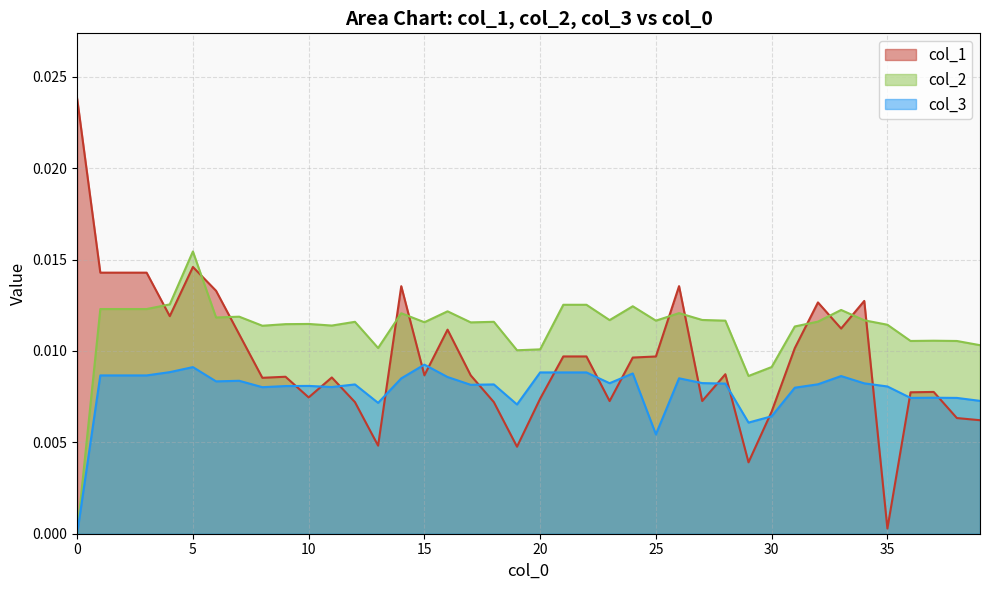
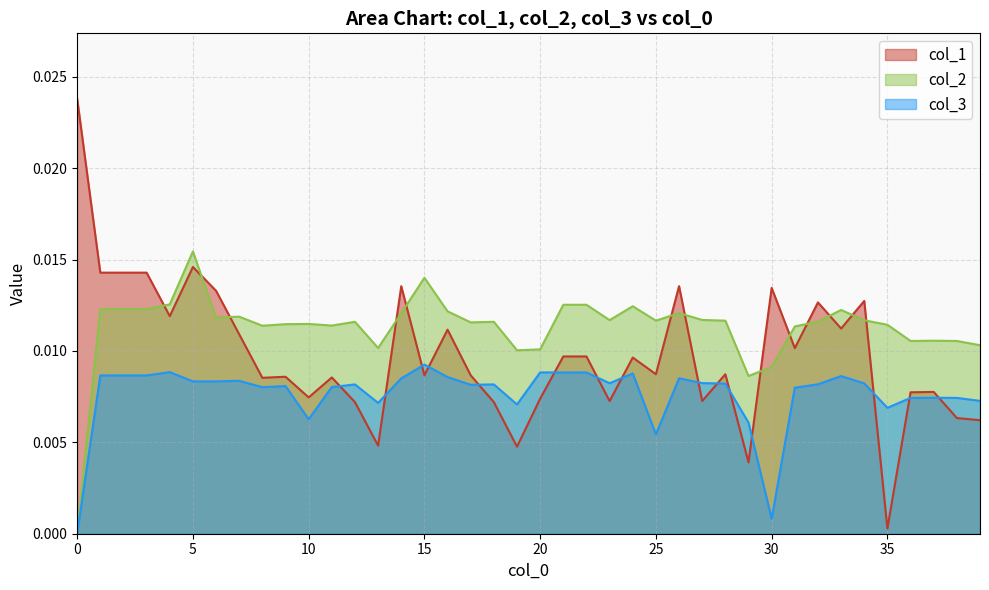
col_3, 5: 0.0091 -> 0.0083
col_3, 10: 0.0081 -> 0.0063
col_2, 15: 0.0116 -> 0.0140
col_1, 25: 0.0097 -> 0.0087
col_1, 30: 0.0067 -> 0.0135
col_3, 30: 0.0064 -> 0.0008
col_3, 35: 0.0081 -> 0.0069
